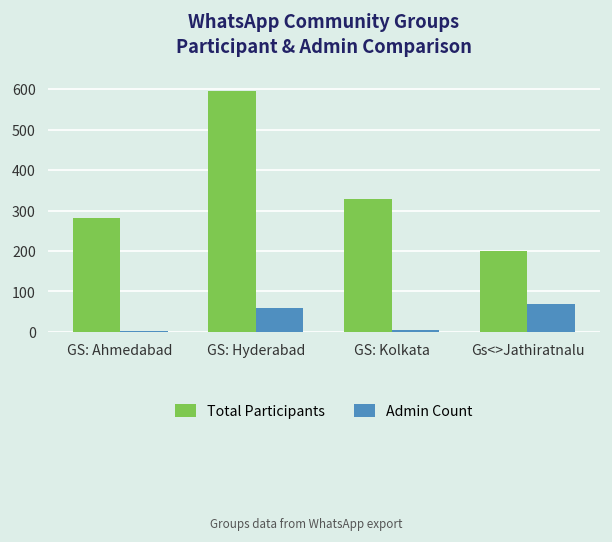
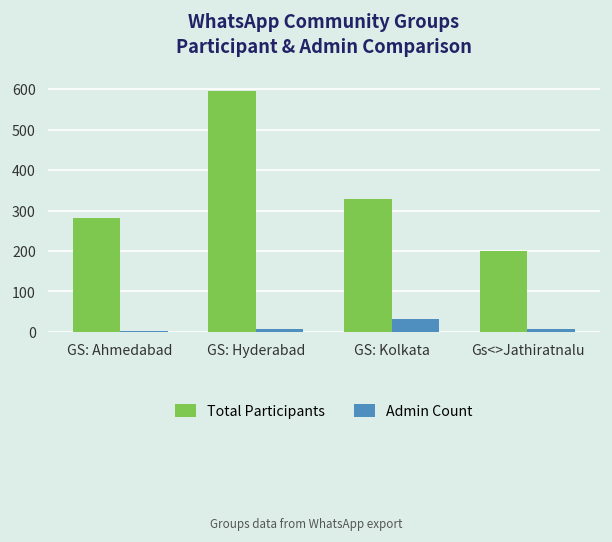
Admin Count, GS: Hyderabad: 60 -> 10
Admin Count, GS: Kolkata: 0 -> 30
Admin Count, Gs<>Jathiratnalu: 70 -> 10
